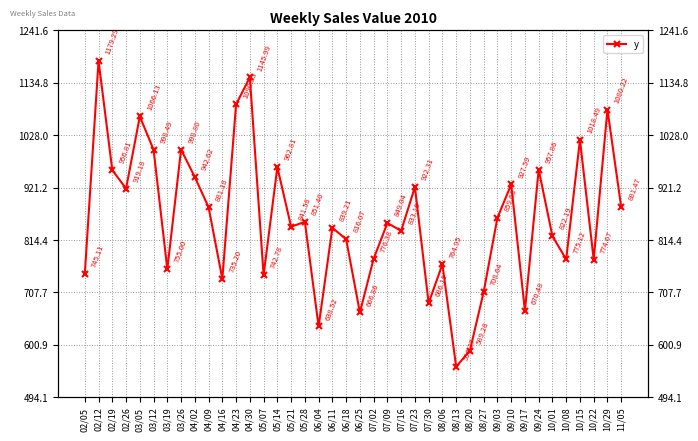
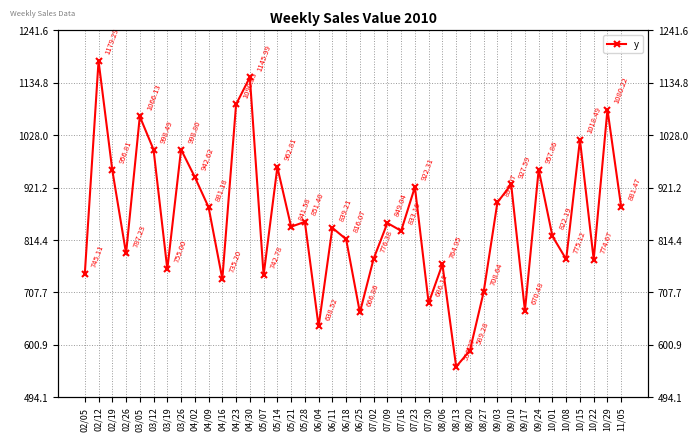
02/26: 919.18 -> 787.23
09/03: 859.68 -> 891.07
